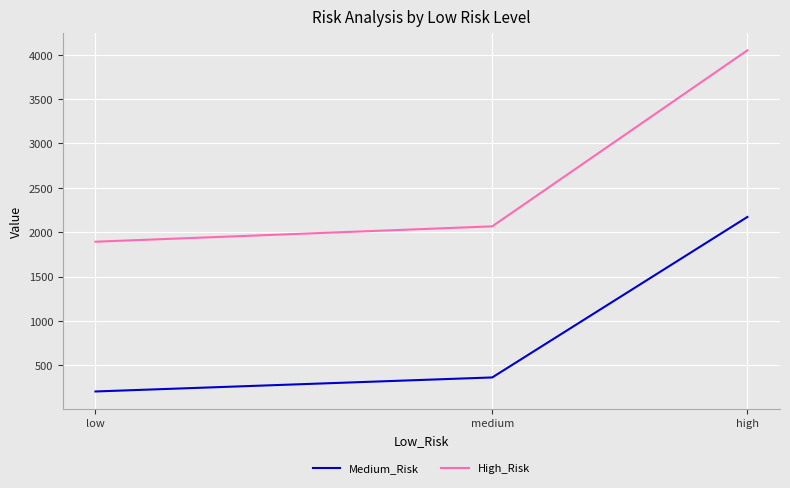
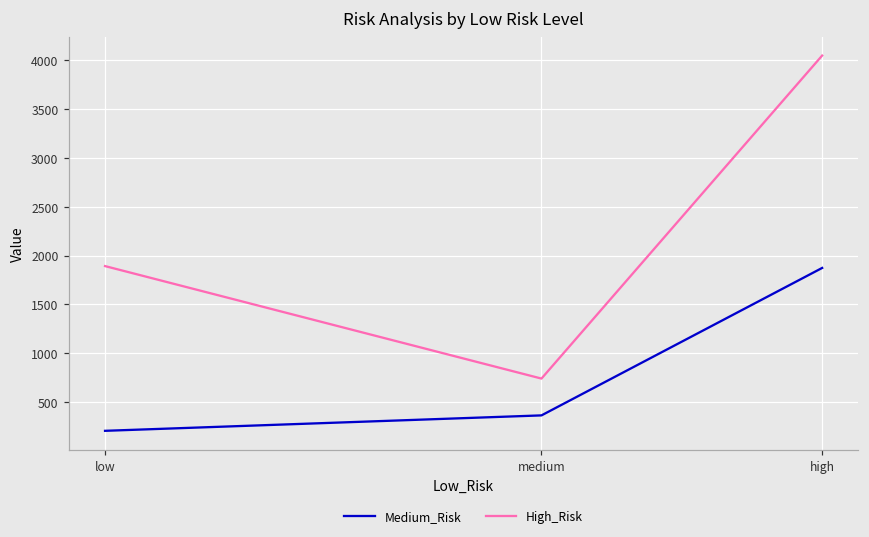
High_Risk, medium: 2100 -> 700
Medium_Risk, high: 2200 -> 1900
